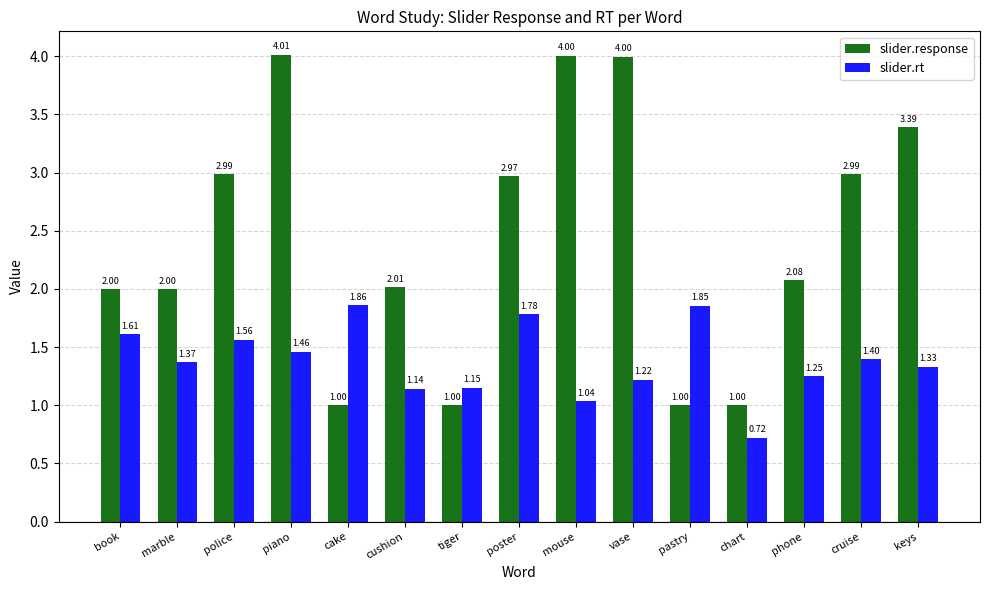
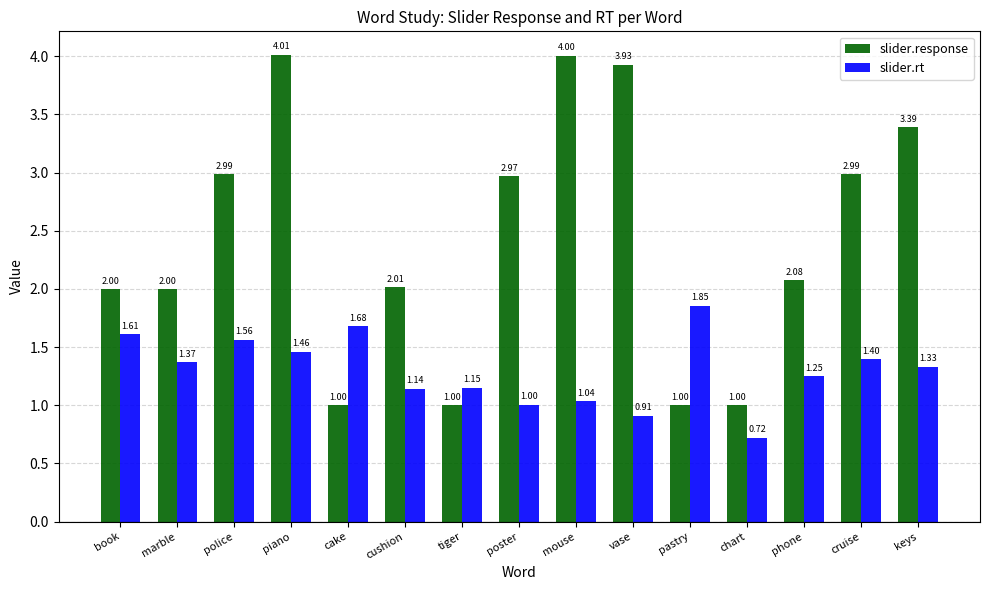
slider.rt, cake: 1.86 -> 1.68
slider.rt, poster: 1.78 -> 1.00
slider.response, vase: 4.00 -> 3.93
slider.rt, vase: 1.22 -> 0.91
